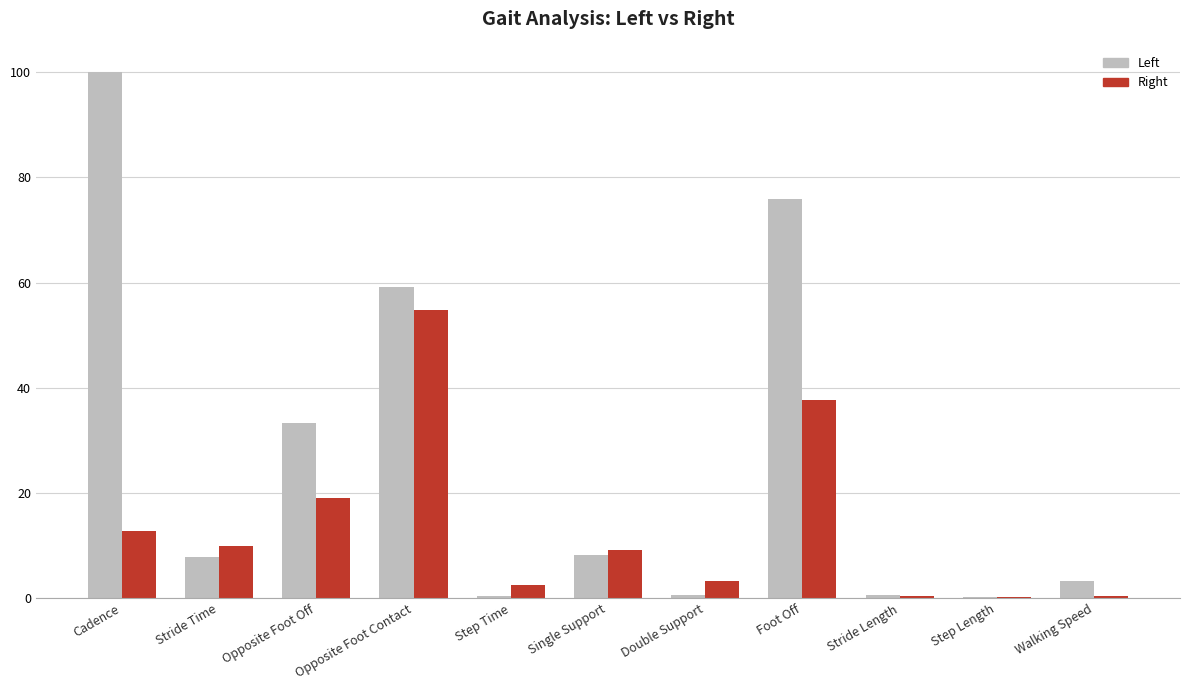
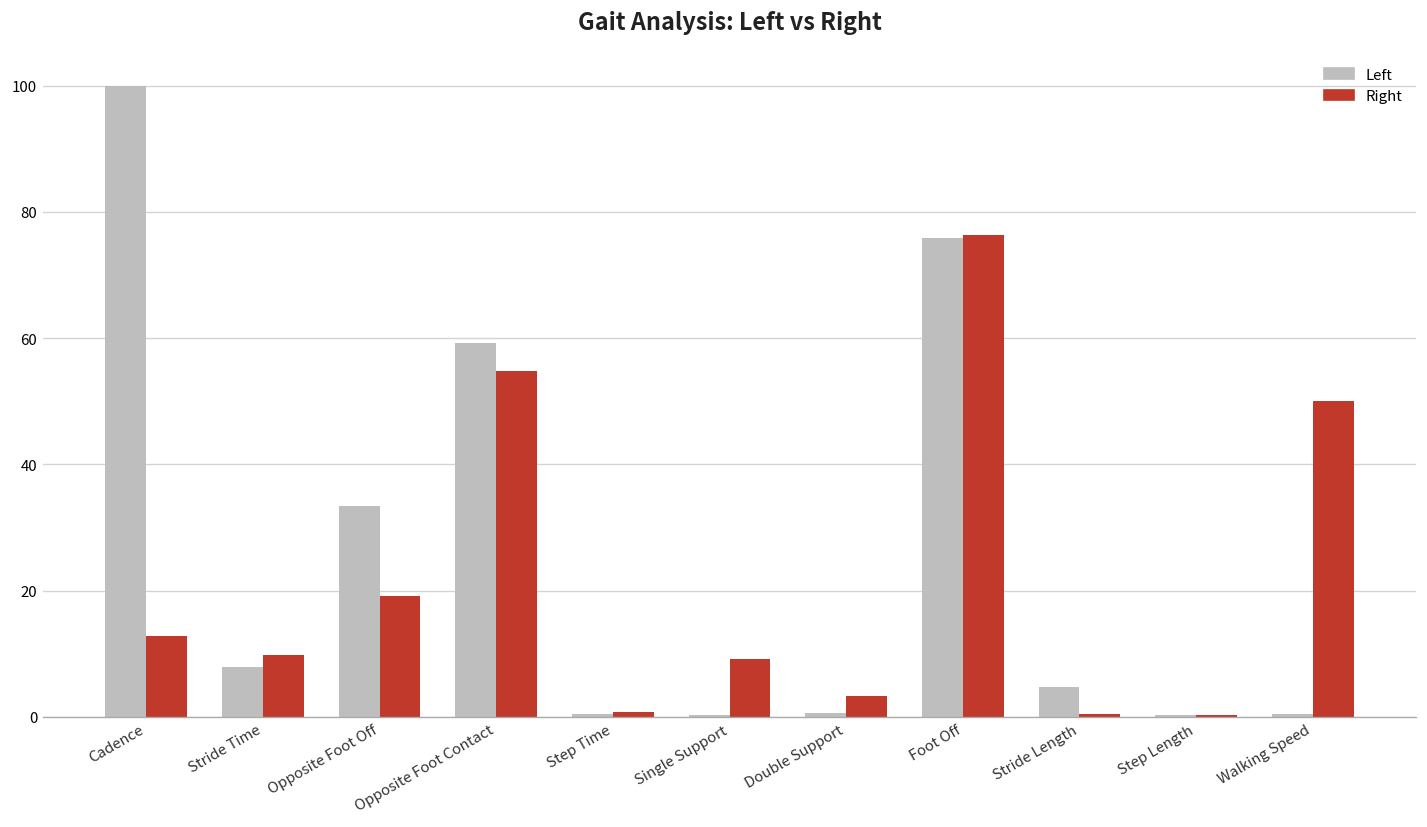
Right, Step Time: 2 -> 1
Left, Single Support: 8 -> 0
Right, Foot Off: 38 -> 76
Left, Stride Length: 1 -> 5
Left, Walking Speed: 3 -> 0
Right, Walking Speed: 0 -> 50
